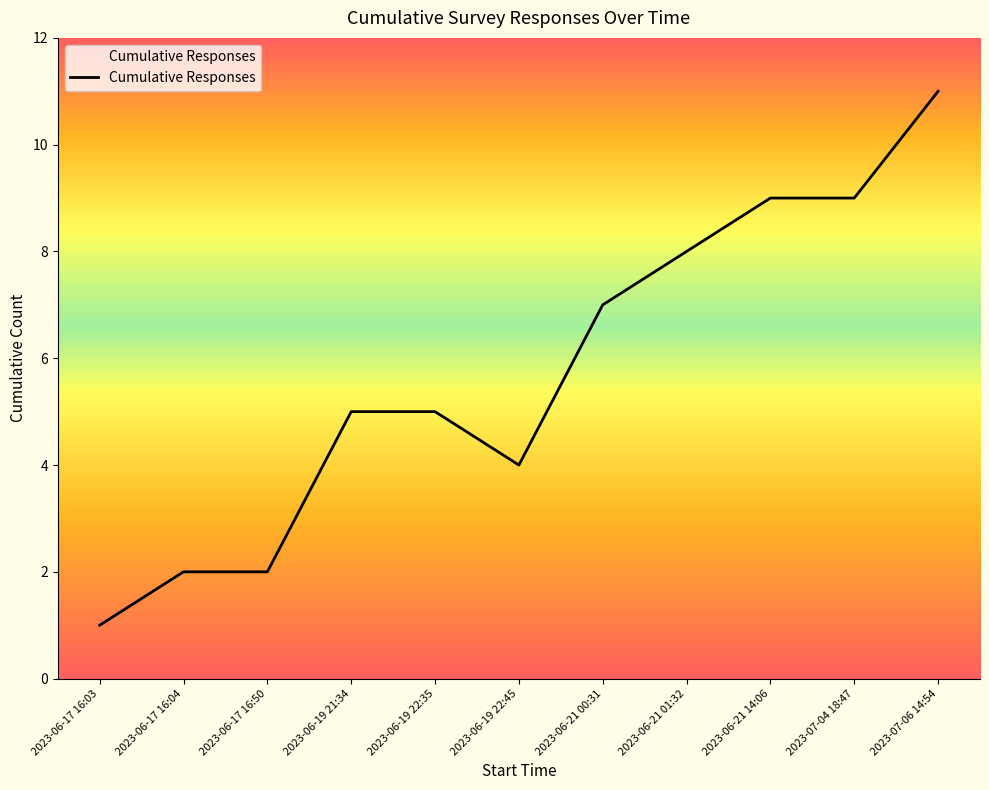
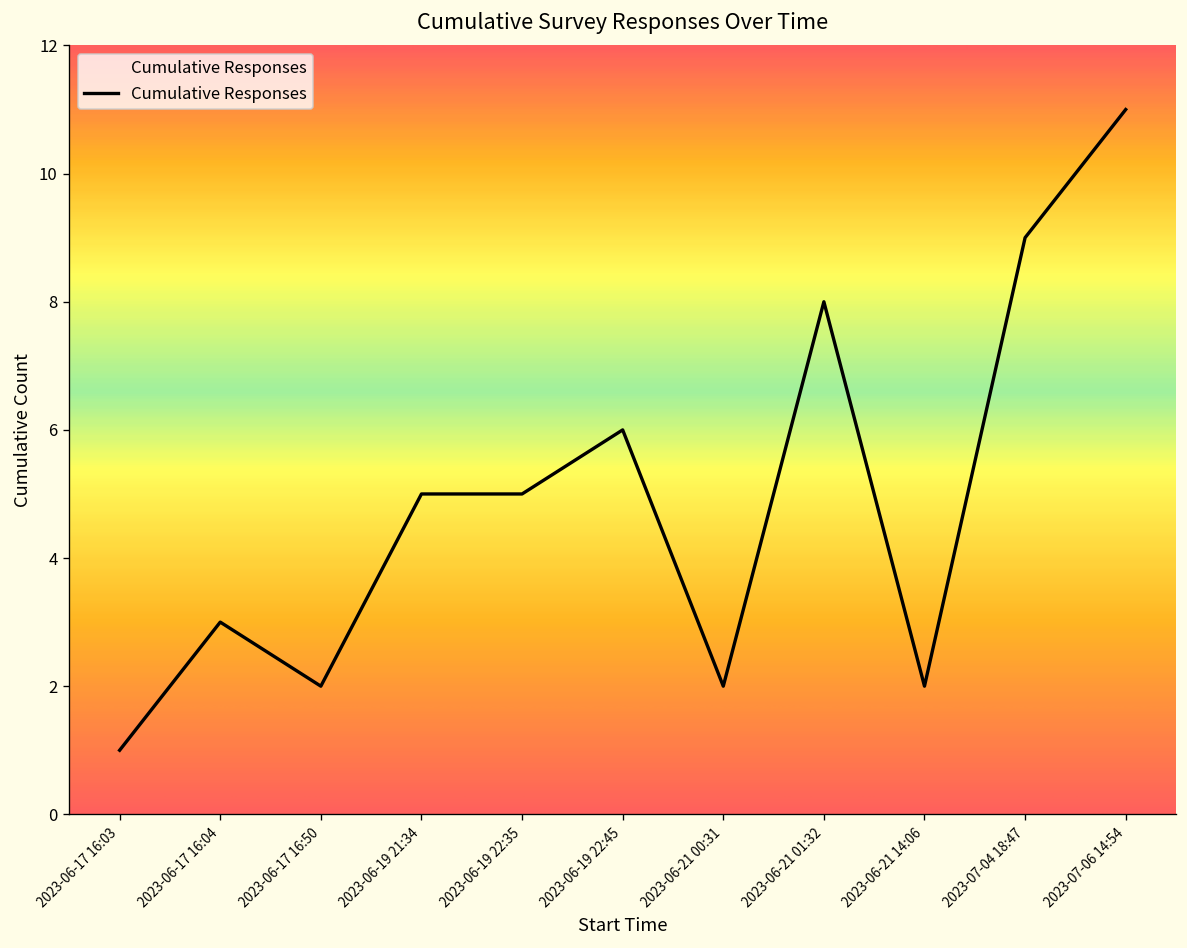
2023-06-17 16:04: 2 -> 3
2023-06-19 22:45: 4 -> 6
2023-06-21 00:31: 7 -> 2
2023-06-21 14:06: 9 -> 2
